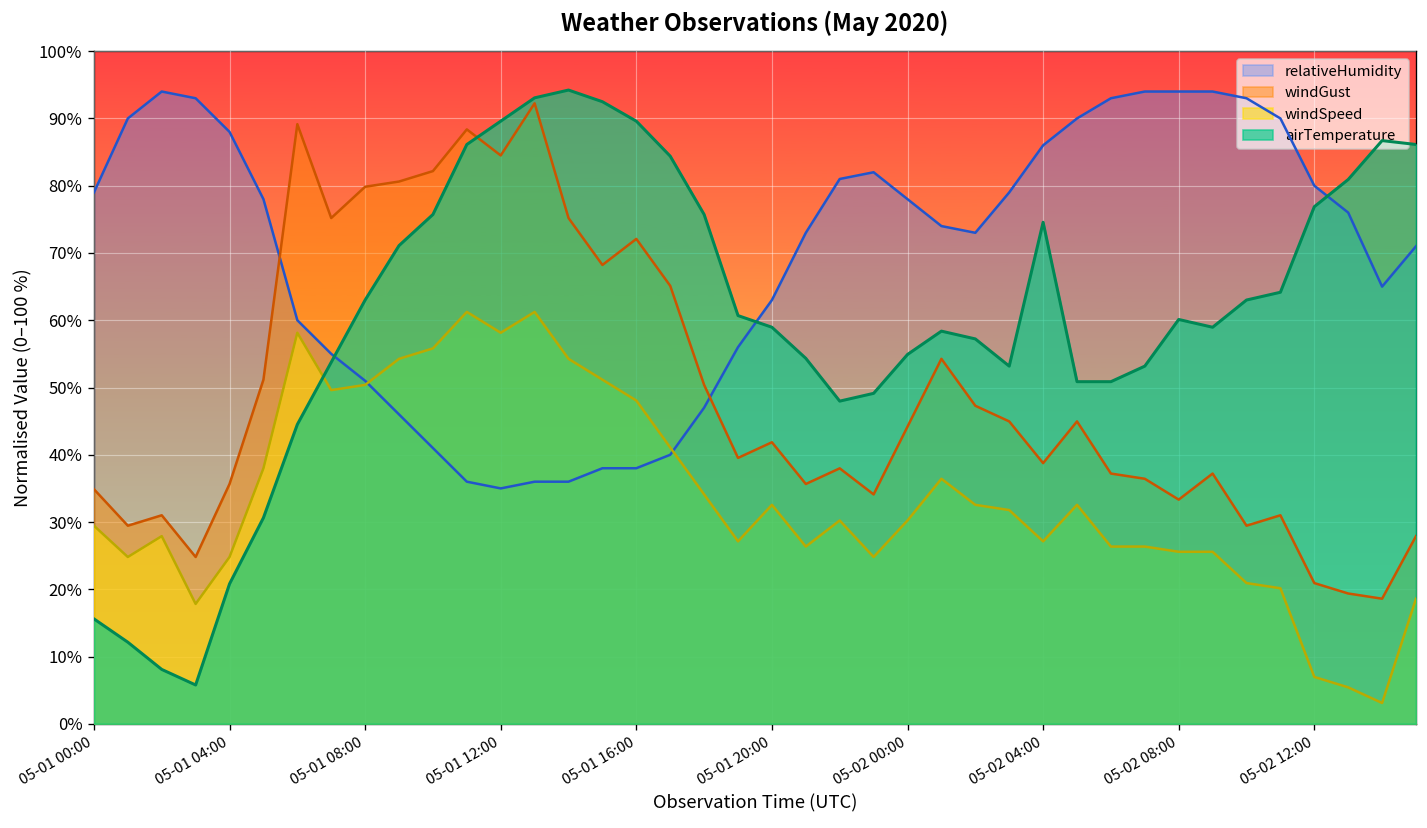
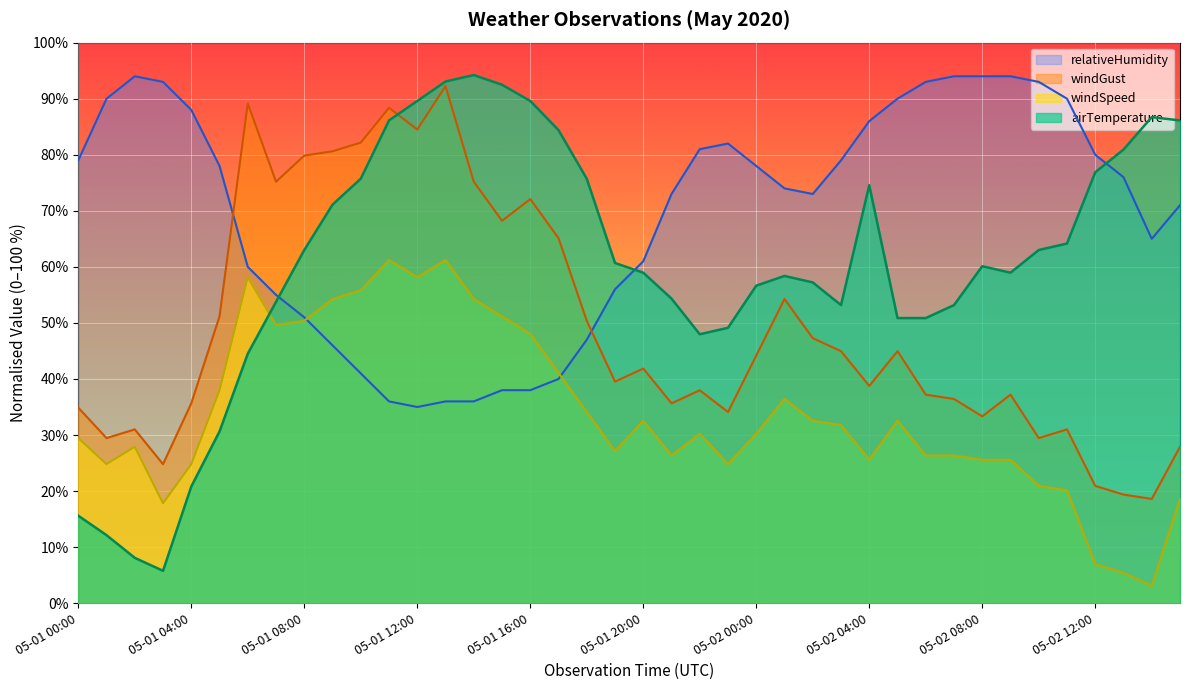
relativeHumidity, 05-01 20:00: 63% -> 61%
airTemperature, 05-02 00:00: 55% -> 57%
windSpeed, 05-02 04:00: 27% -> 26%
